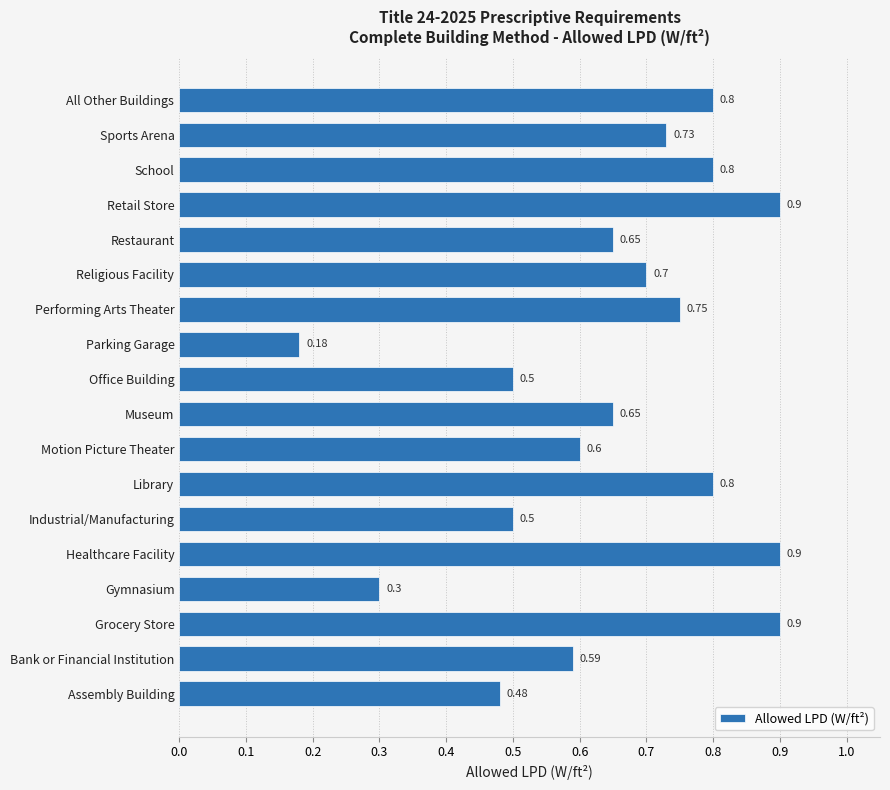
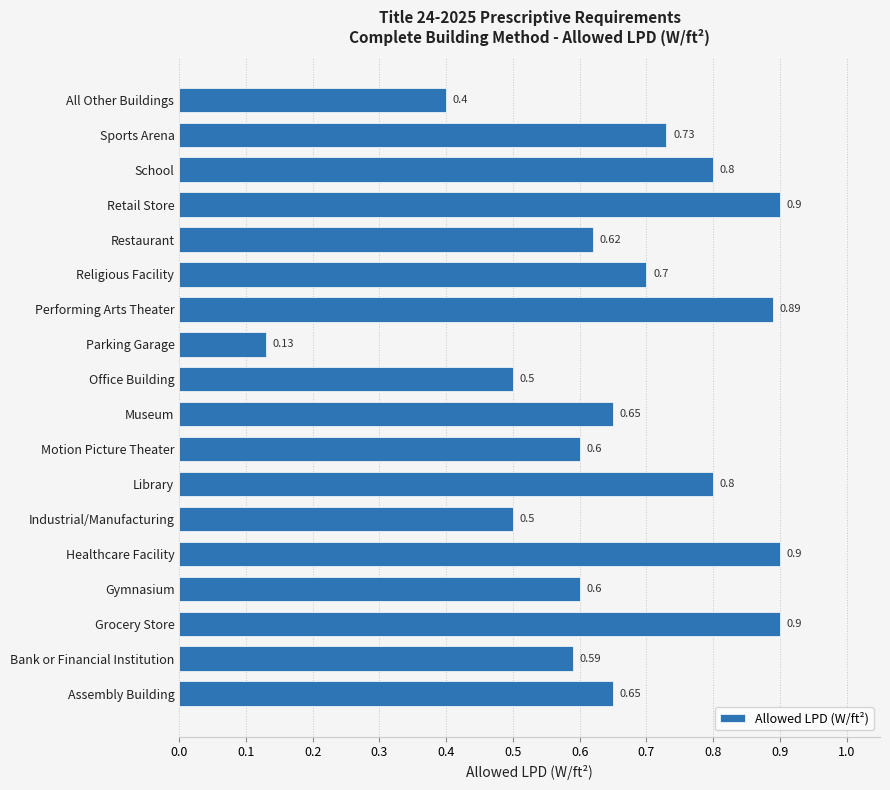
All Other Buildings: 0.8 -> 0.4
Restaurant: 0.65 -> 0.62
Performing Arts Theater: 0.75 -> 0.89
Parking Garage: 0.18 -> 0.13
Gymnasium: 0.3 -> 0.6
Assembly Building: 0.48 -> 0.65
